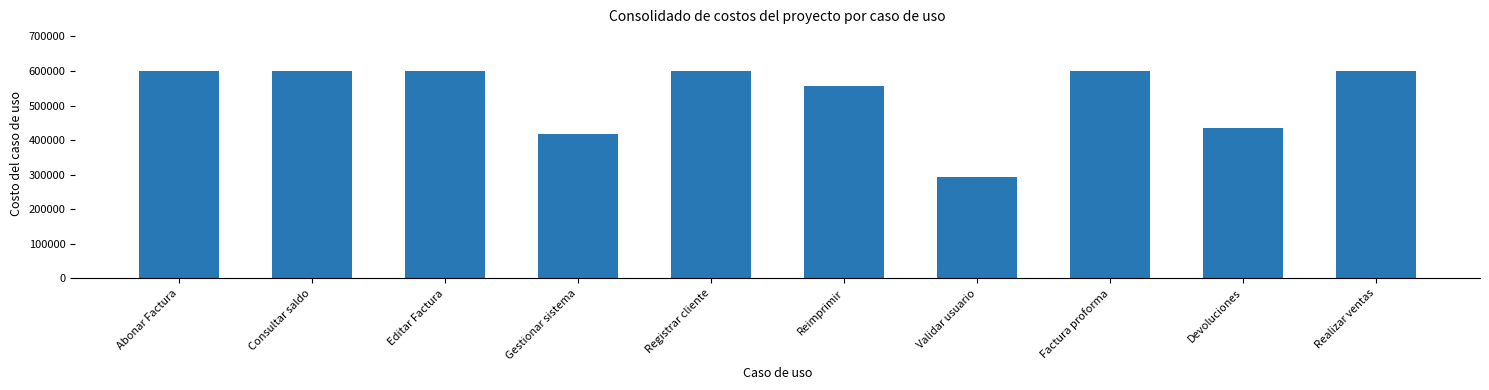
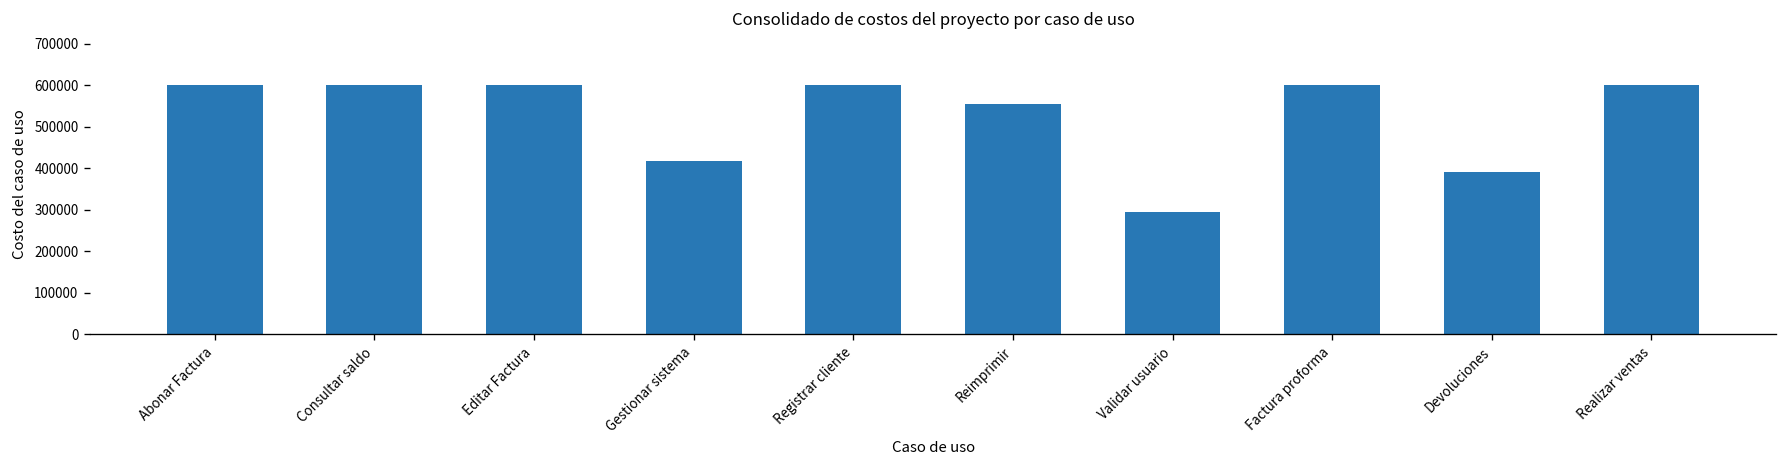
Devoluciones: 430000 -> 390000
